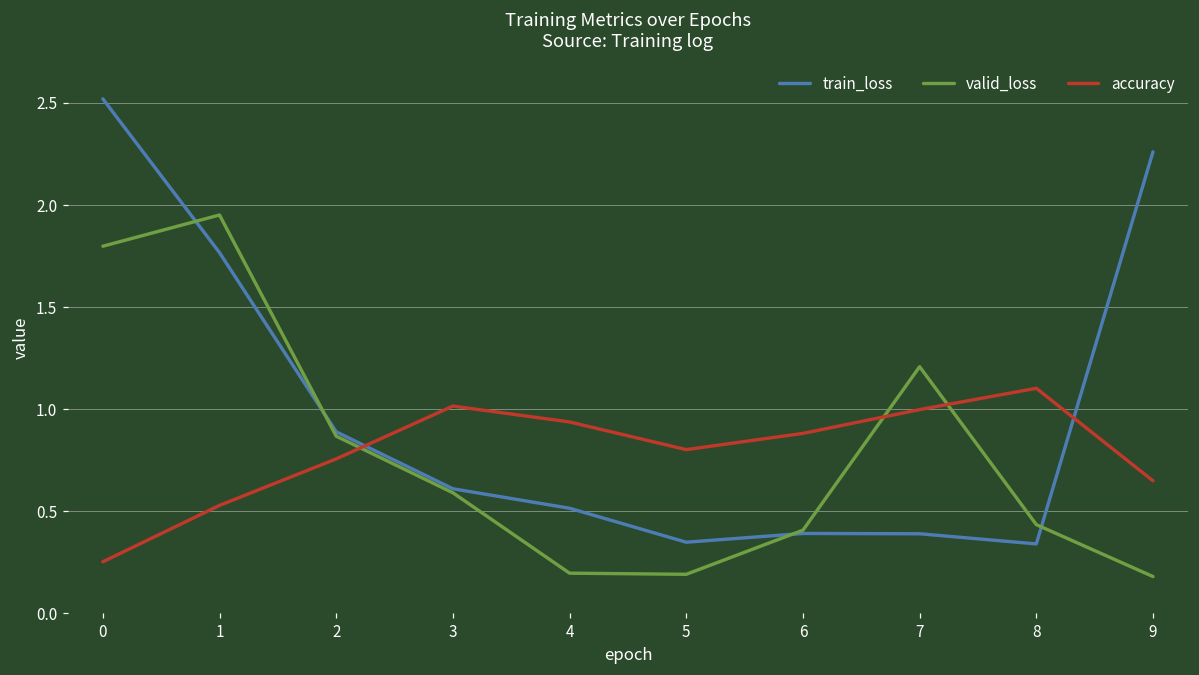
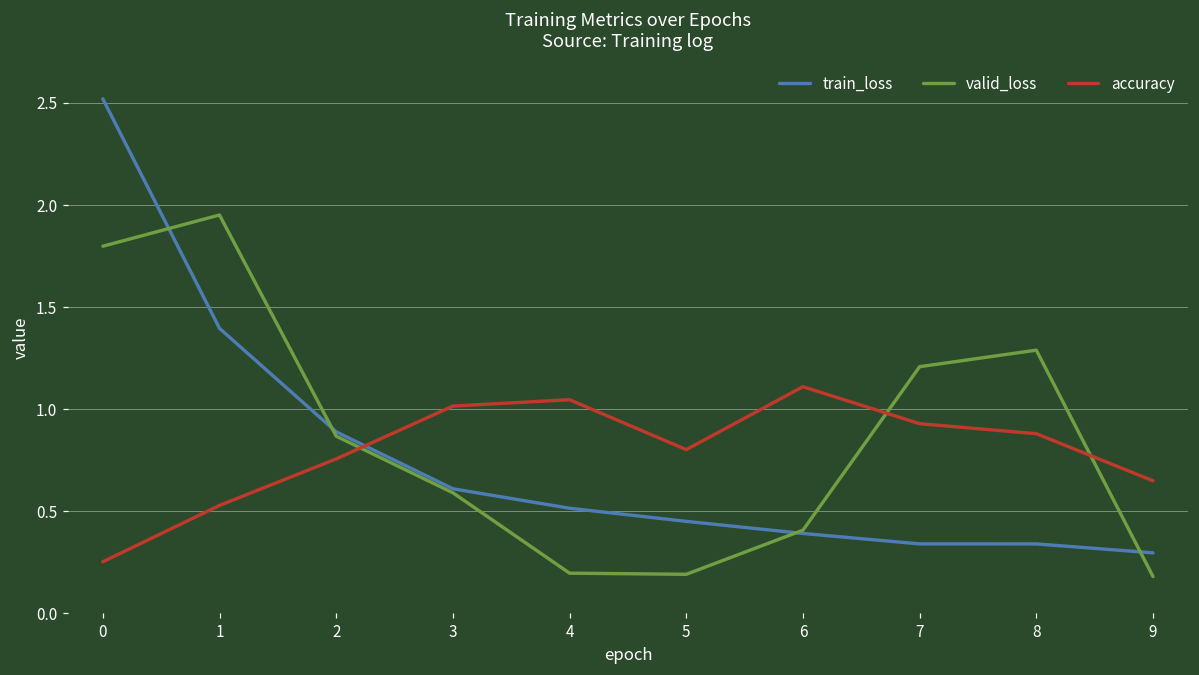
train_loss, 1: 1.77 -> 1.39
accuracy, 4: 0.94 -> 1.04
train_loss, 5: 0.35 -> 0.45
accuracy, 6: 0.88 -> 1.11
train_loss, 7: 0.39 -> 0.34
accuracy, 7: 1.00 -> 0.93
valid_loss, 8: 0.43 -> 1.29
accuracy, 8: 1.10 -> 0.88
train_loss, 9: 2.26 -> 0.30
